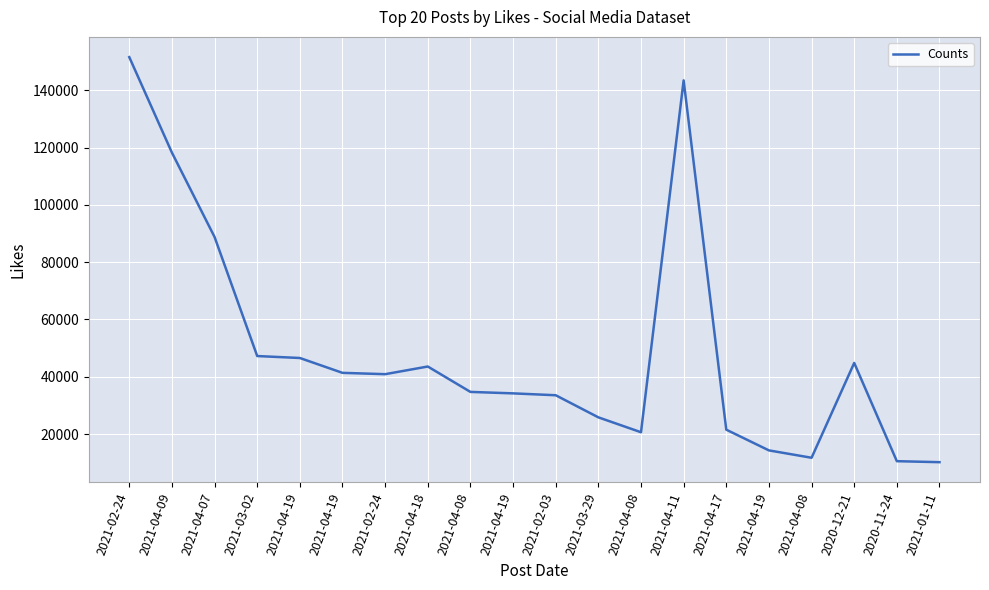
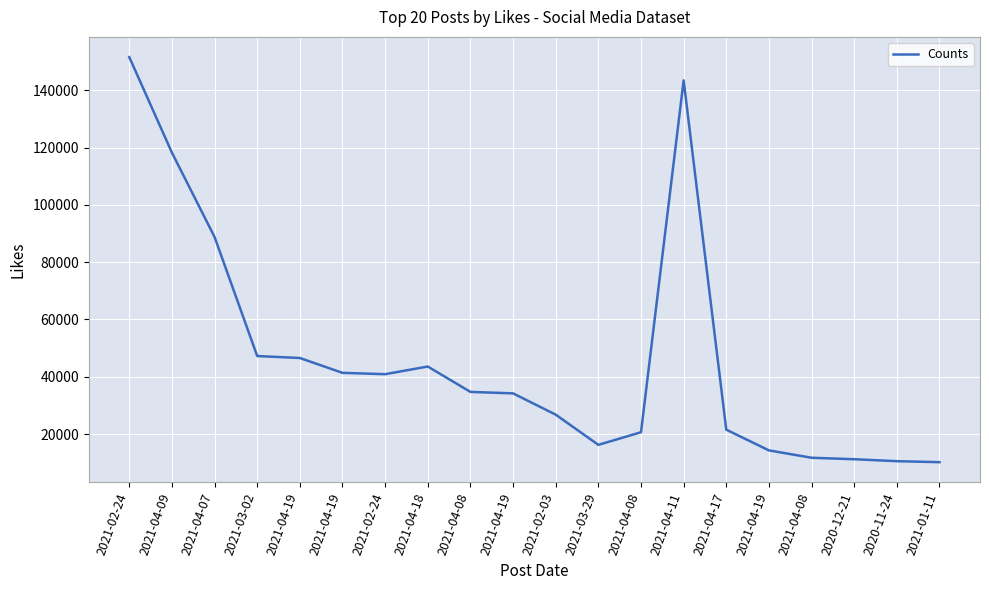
2021-02-03: 34000 -> 27000
2021-03-29: 26000 -> 16000
2020-12-21: 45000 -> 11000
